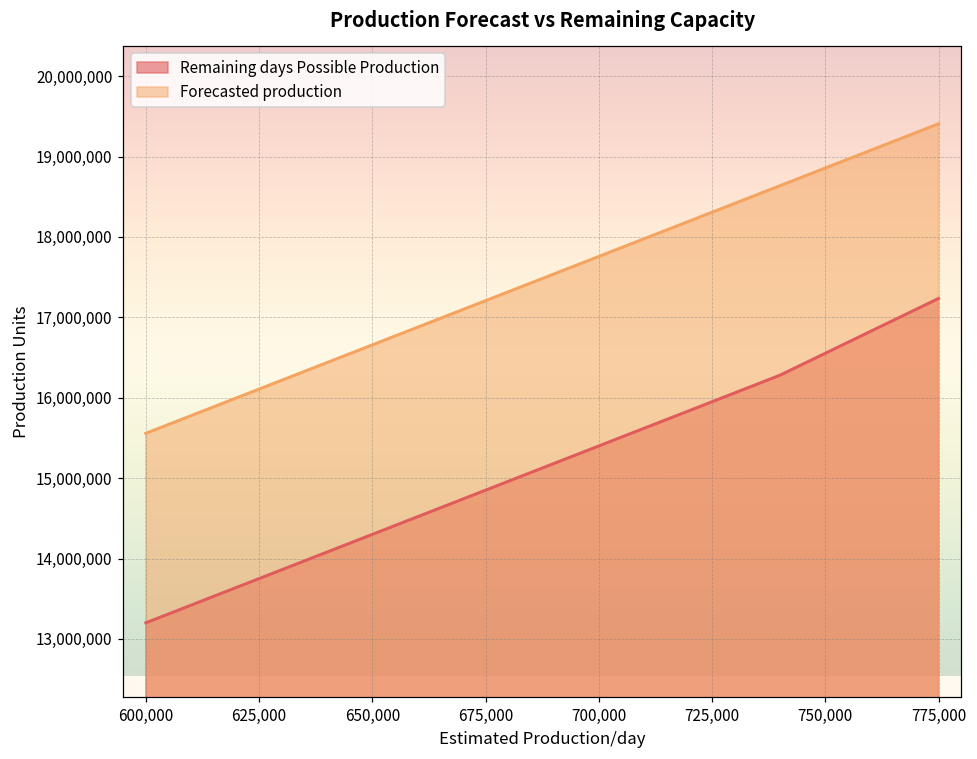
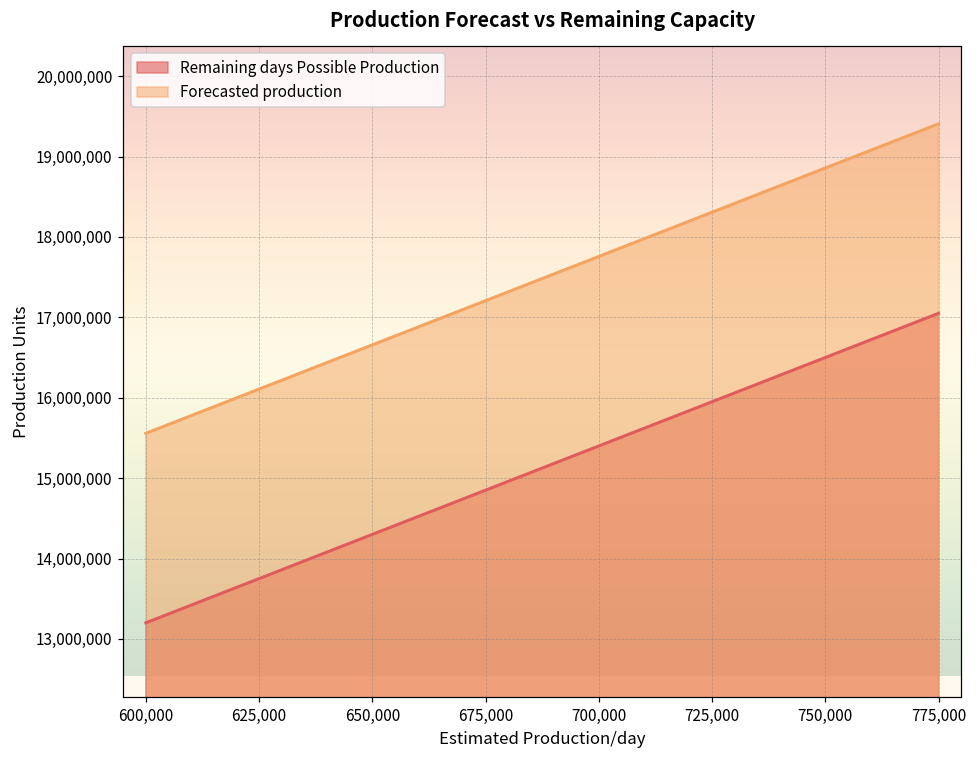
Remaining days Possible Production, 775,000: 17,200,000 -> 17,100,000
